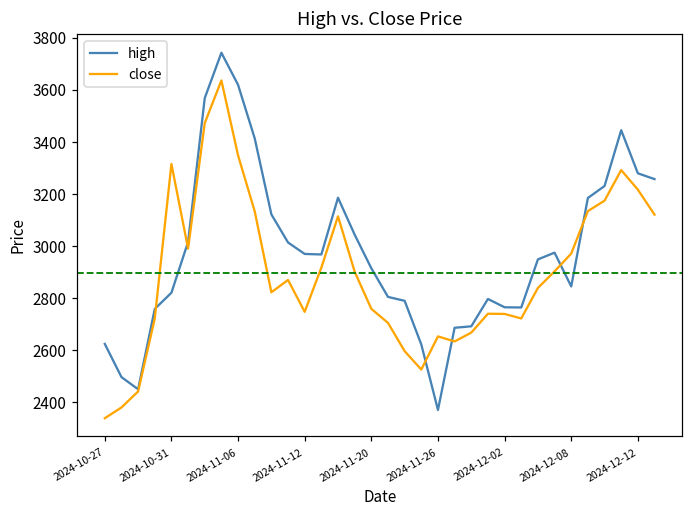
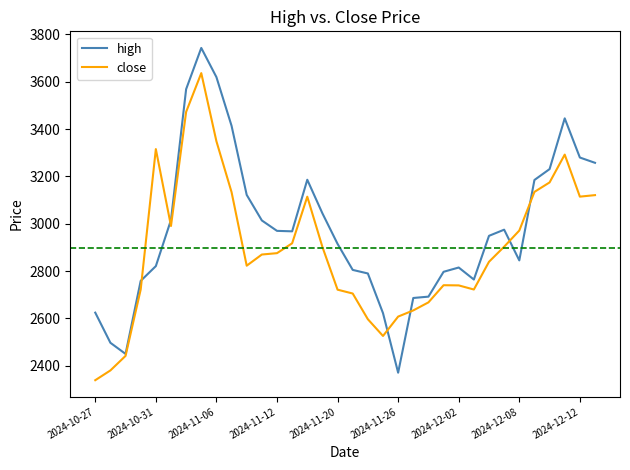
close, 2024-11-12: 2750 -> 2880
close, 2024-11-20: 2760 -> 2720
close, 2024-11-26: 2650 -> 2610
high, 2024-12-02: 2770 -> 2820
close, 2024-12-12: 3220 -> 3110
